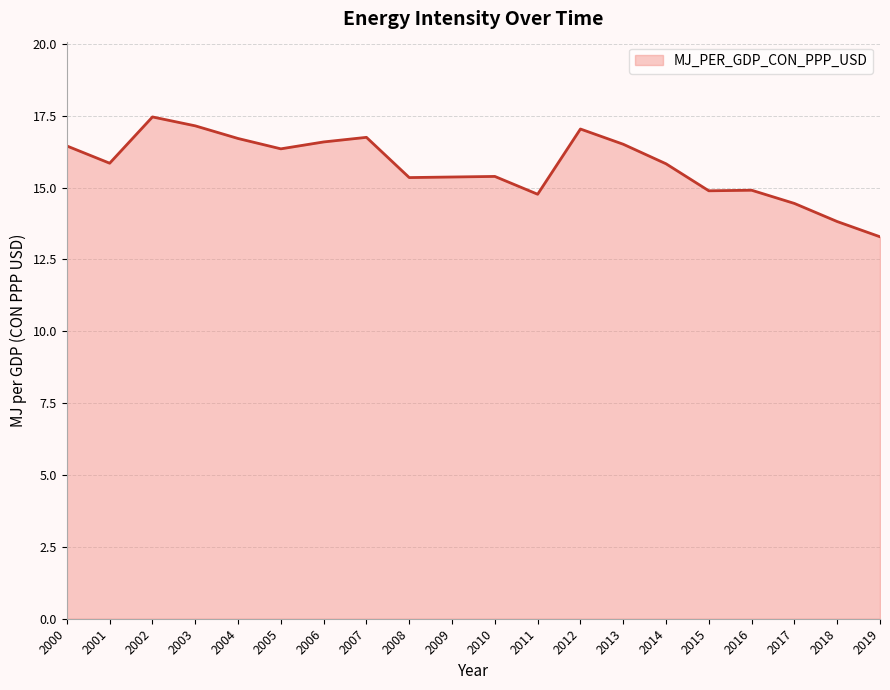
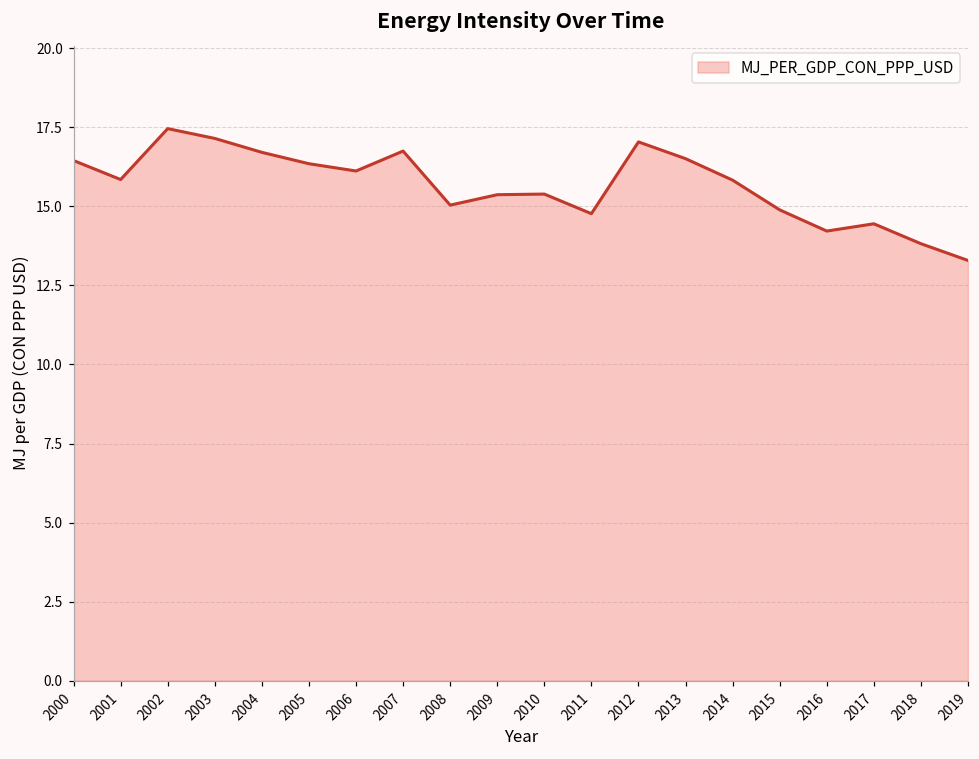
2006: 16.6 -> 16.1
2008: 15.4 -> 15.0
2016: 14.9 -> 14.2
